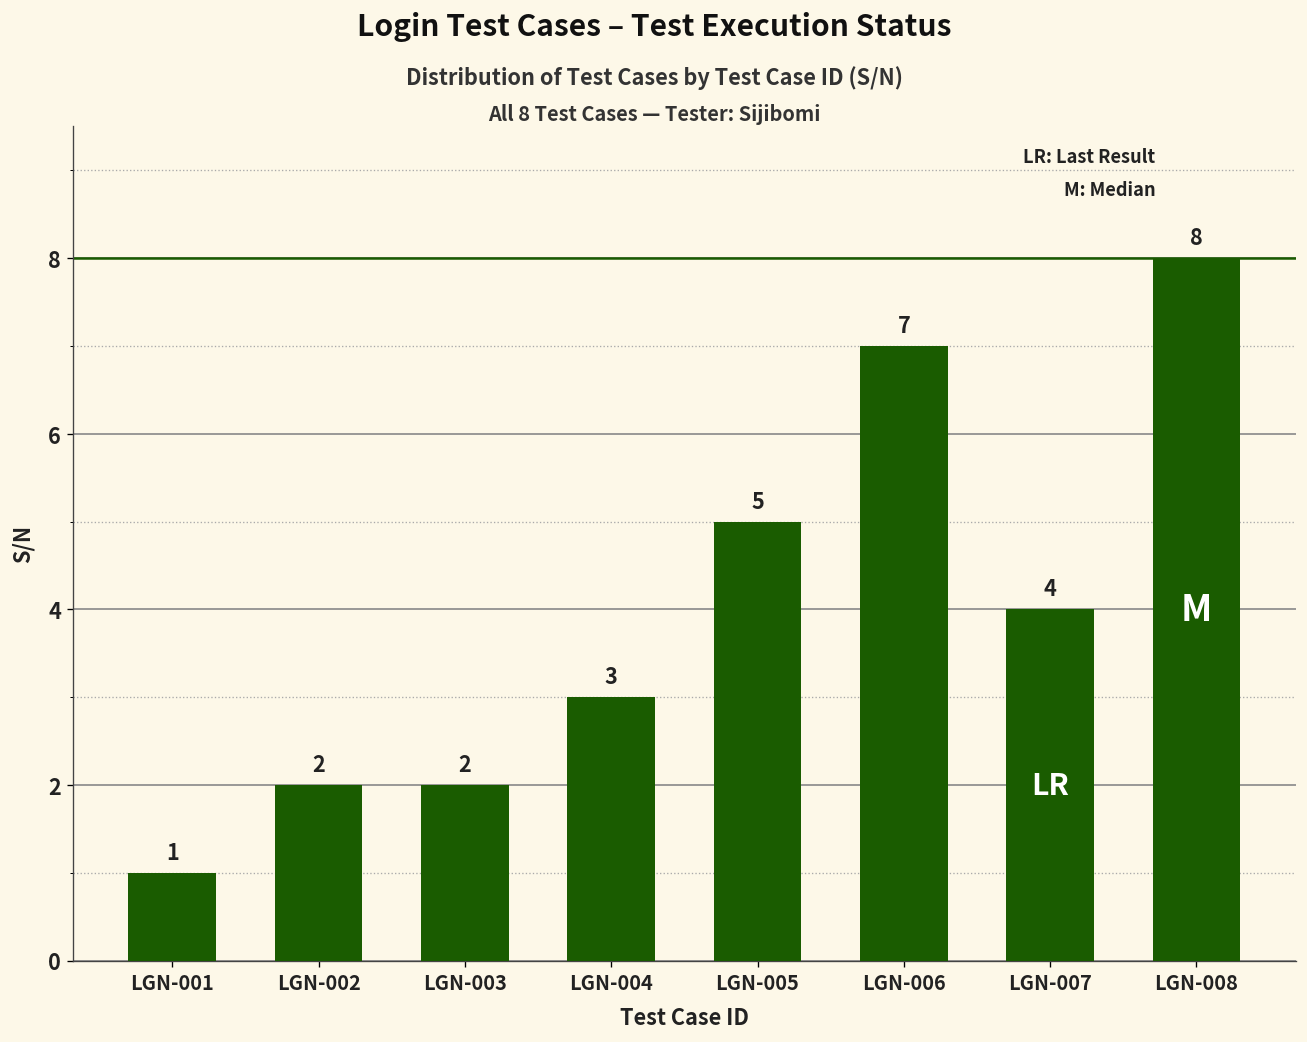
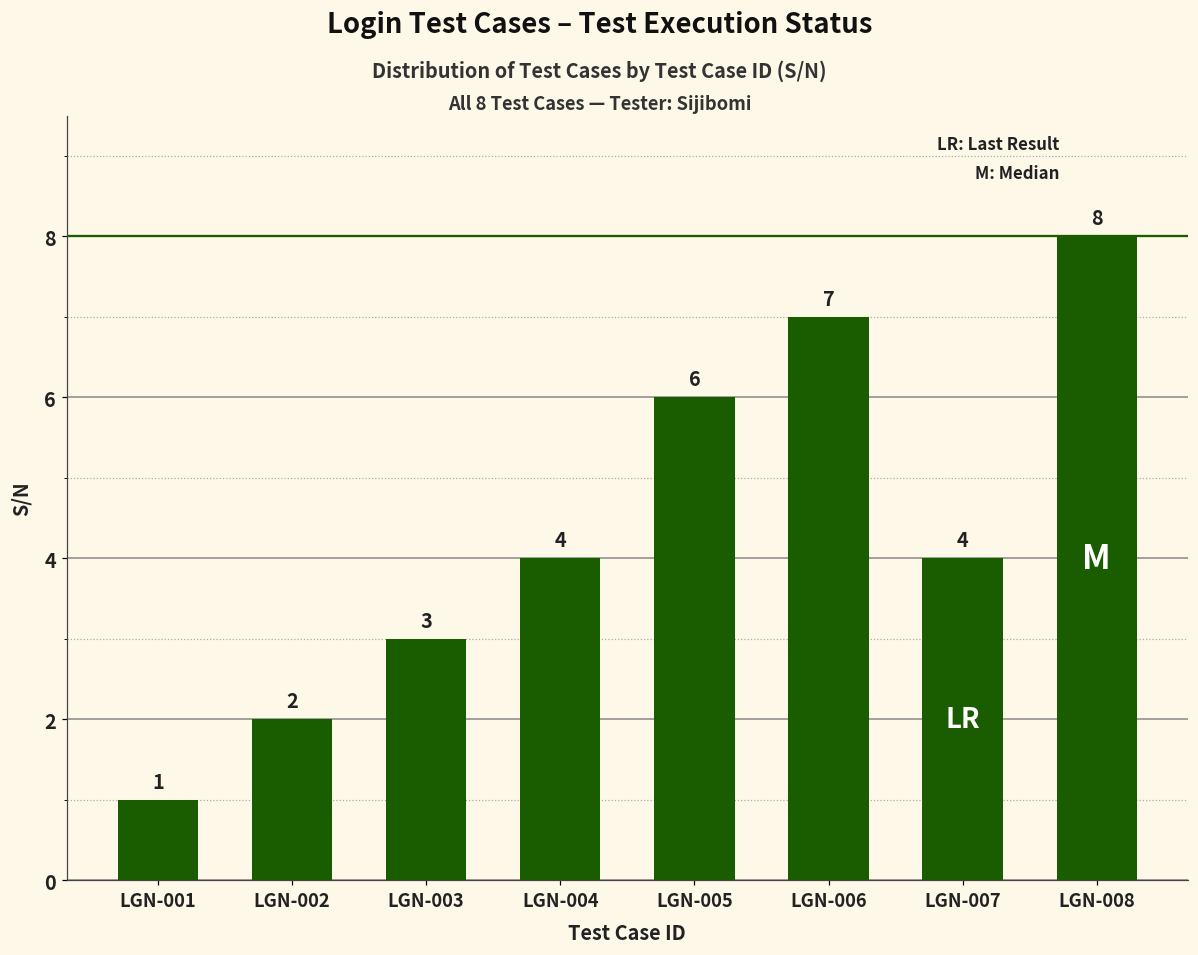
LGN-003: 2 -> 3
LGN-004: 3 -> 4
LGN-005: 5 -> 6
